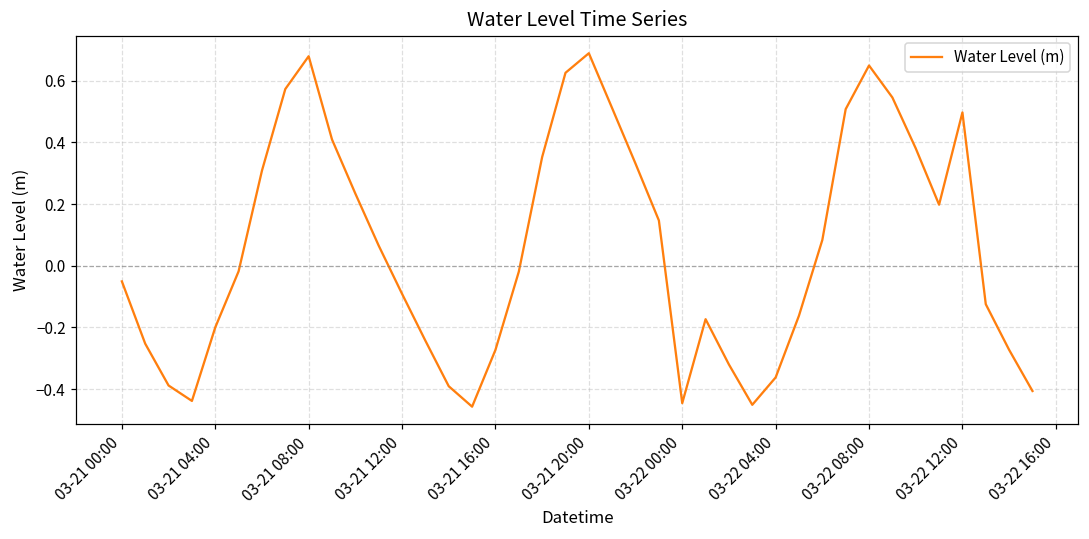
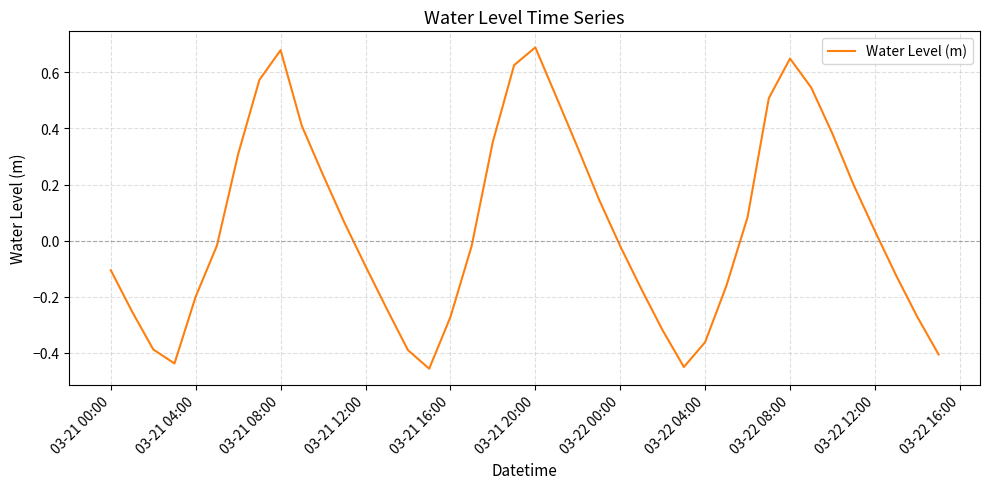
03-21 00:00: -0.05 -> -0.11
03-22 00:00: -0.45 -> -0.02
03-22 12:00: 0.50 -> 0.03
